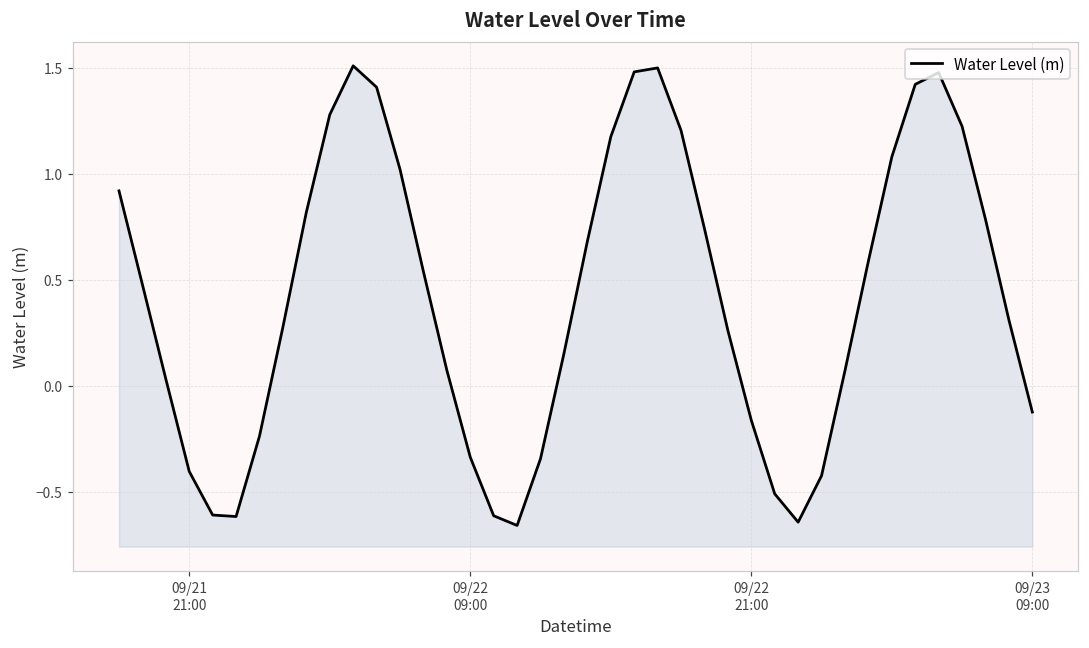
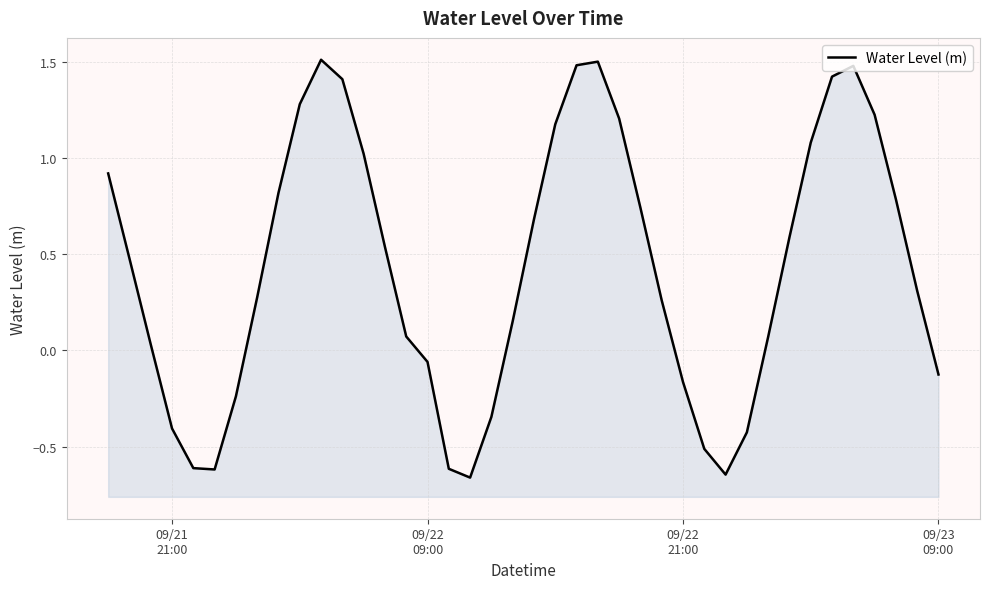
09/22 09:00: -0.34 -> -0.06
